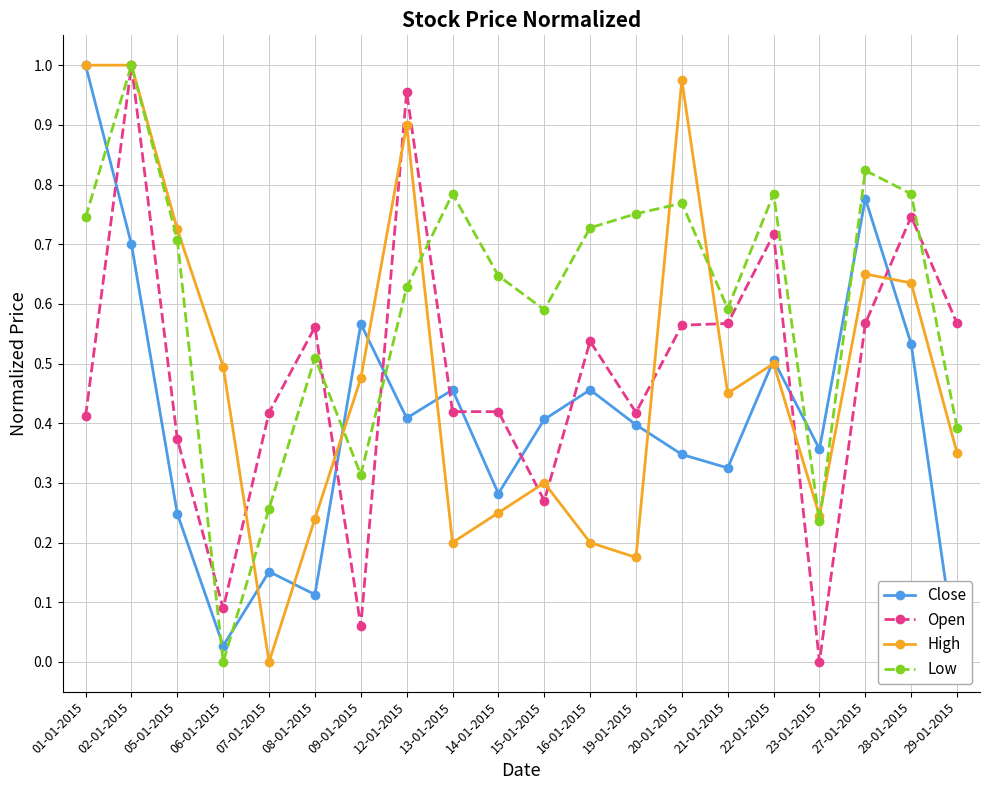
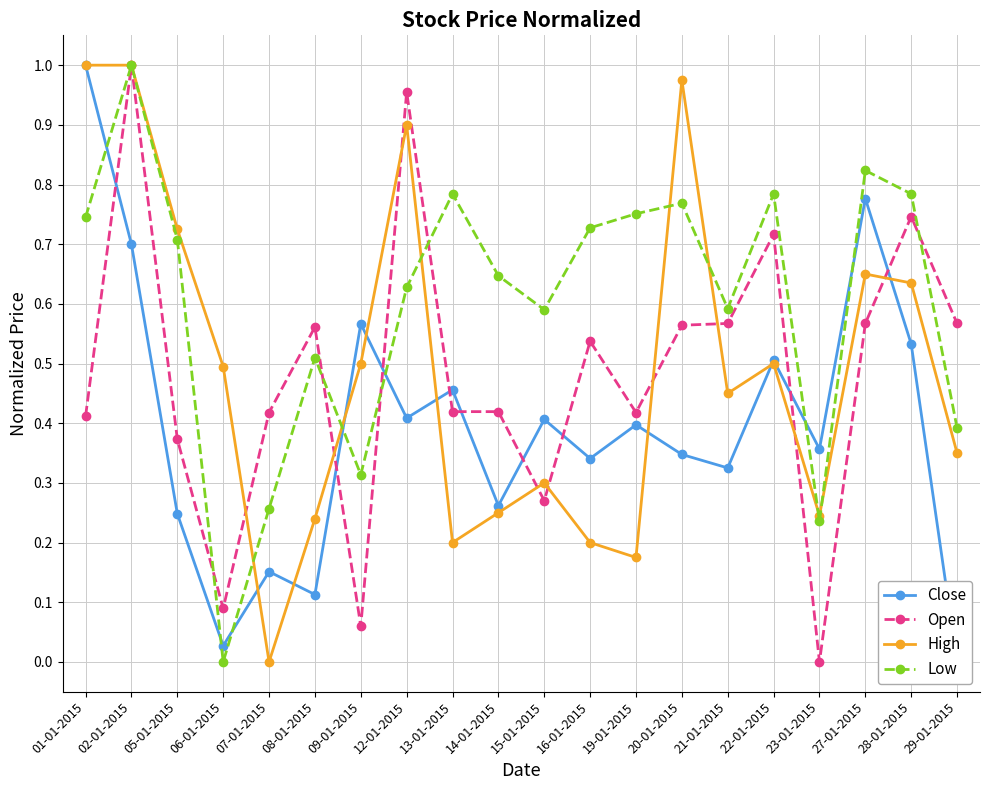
High, 09-01-2015: 0.48 -> 0.50
Close, 14-01-2015: 0.28 -> 0.26
Close, 16-01-2015: 0.46 -> 0.34
